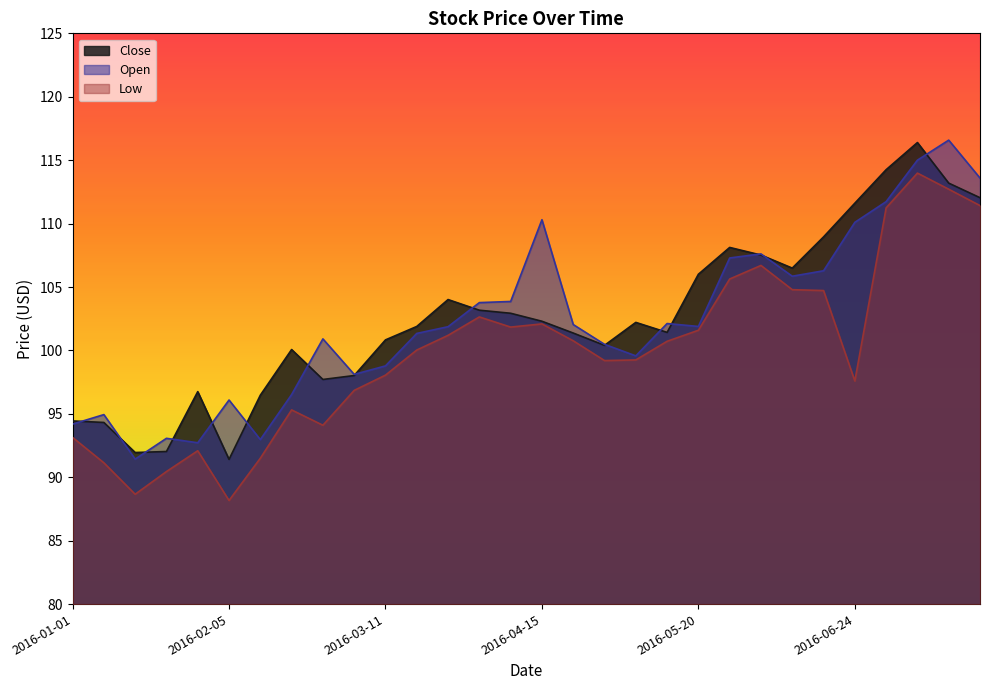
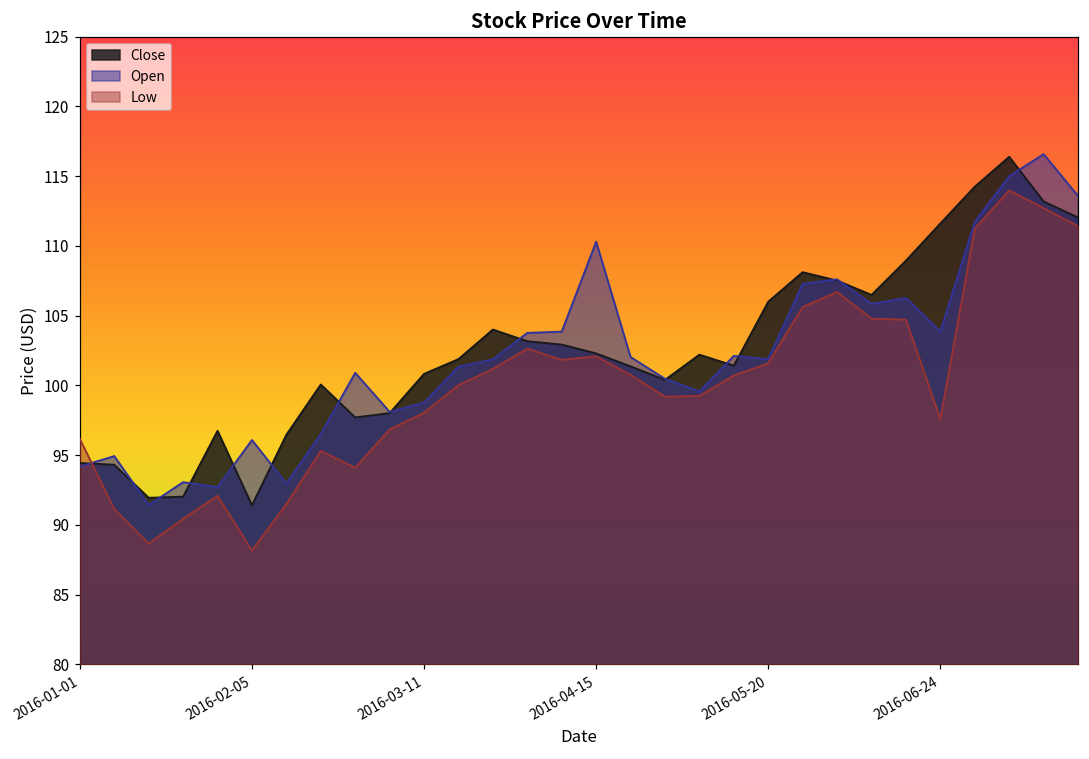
Low, 2016-01-01: 93.1 -> 96.2
Open, 2016-06-24: 110.1 -> 103.9
